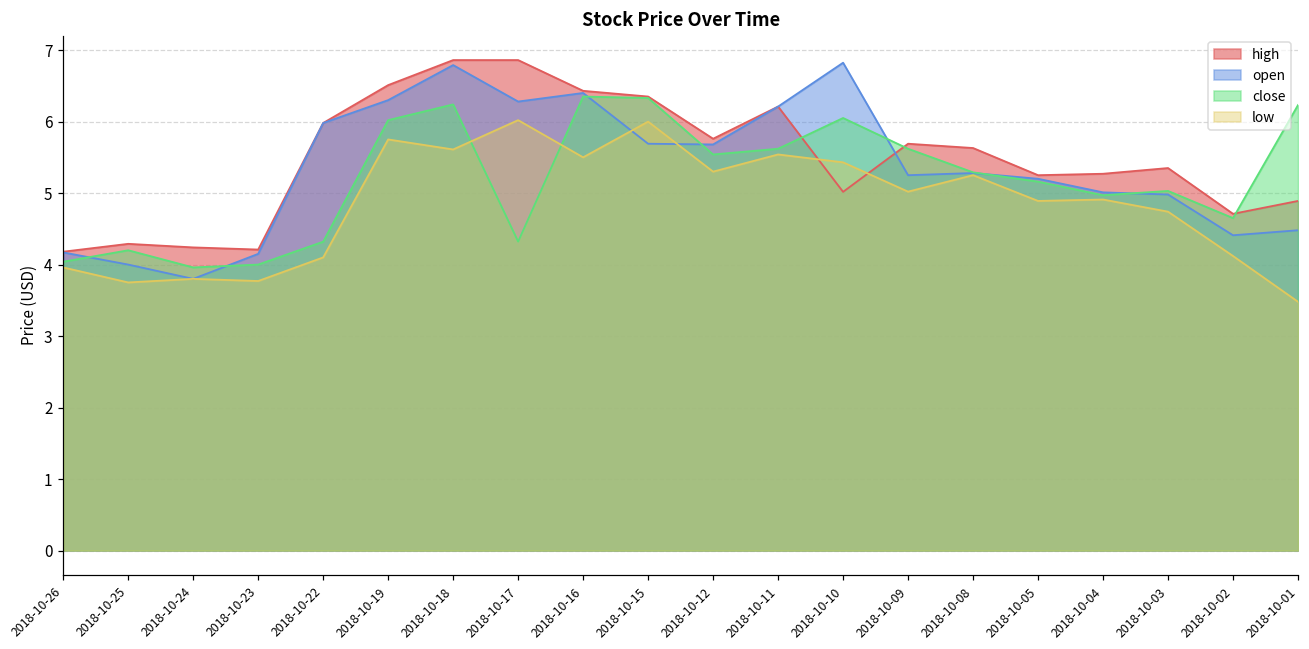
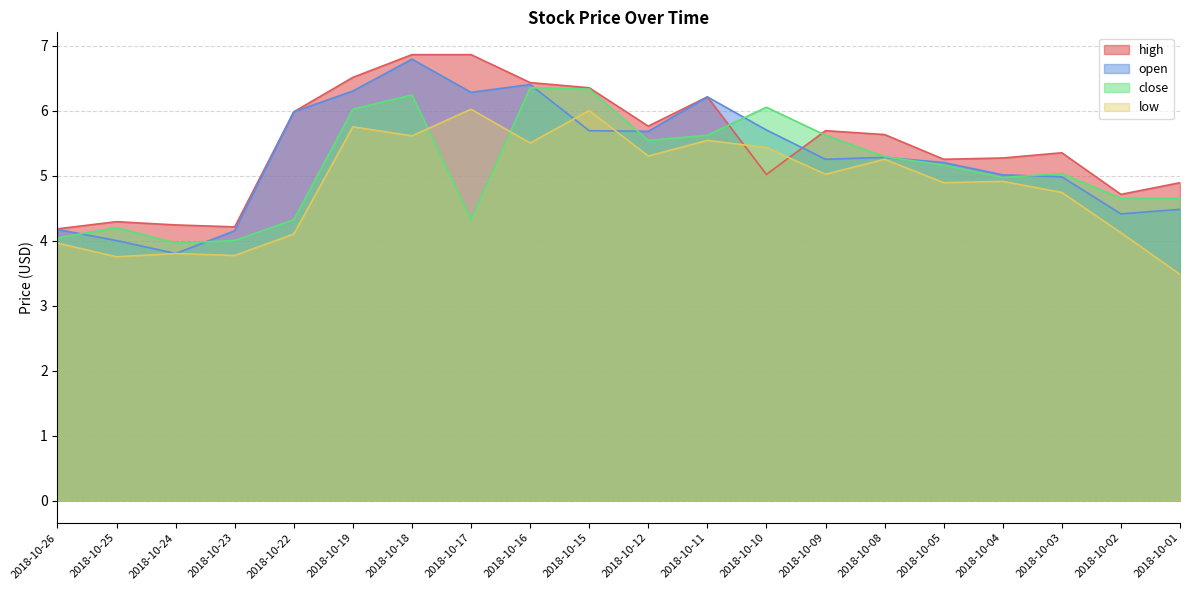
open, 2018-10-10: 6.8 -> 5.7
close, 2018-10-01: 6.2 -> 4.7
